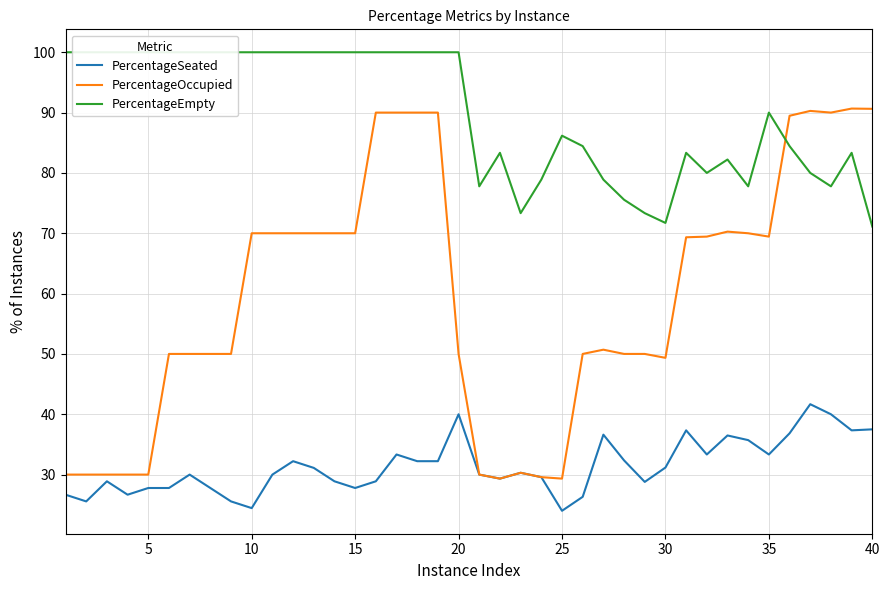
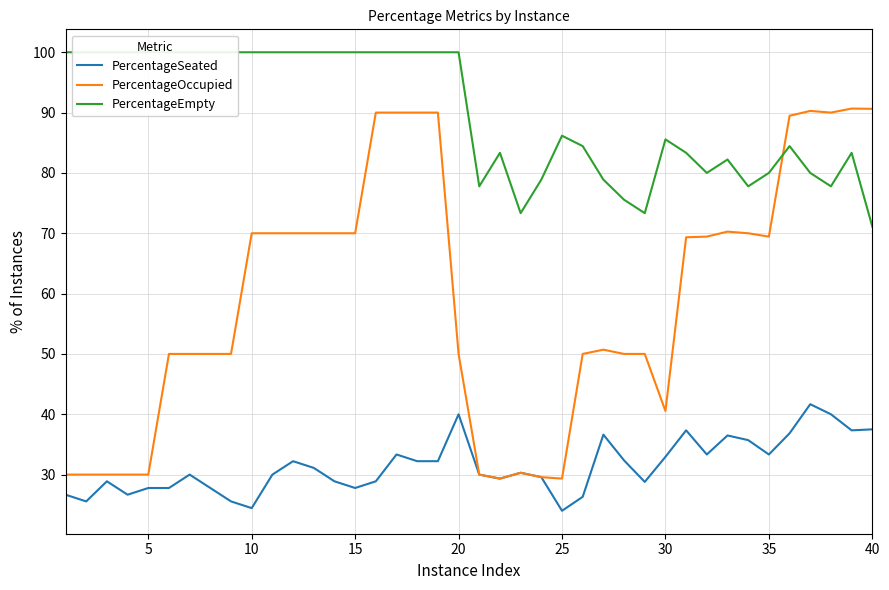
PercentageSeated, 30: 31 -> 33
PercentageOccupied, 30: 49 -> 41
PercentageEmpty, 30: 72 -> 86
PercentageEmpty, 35: 90 -> 80
